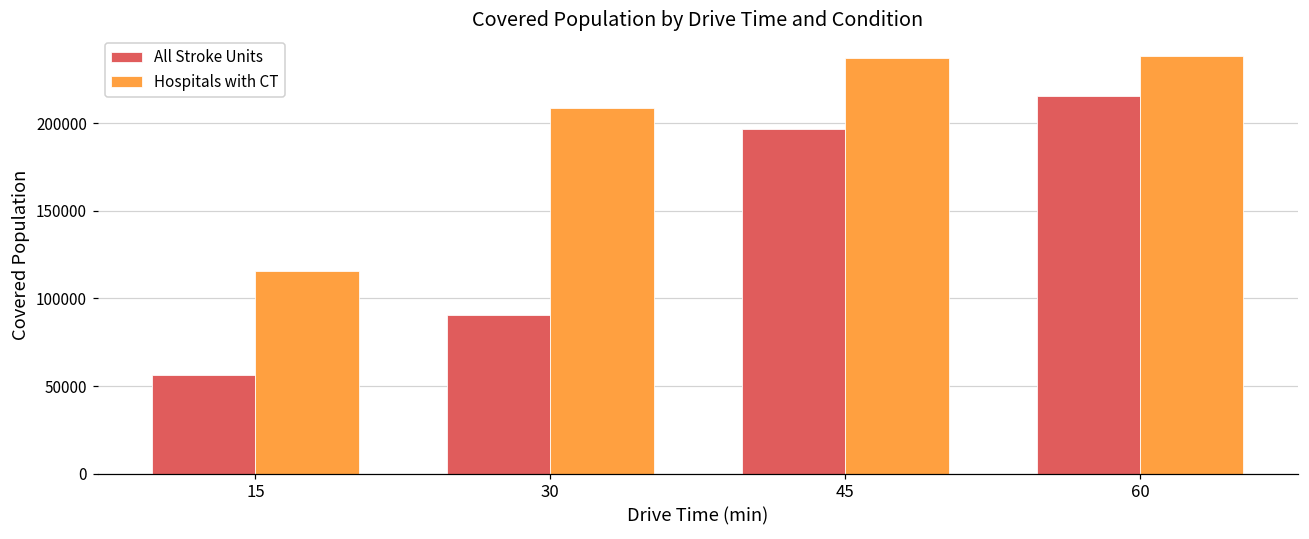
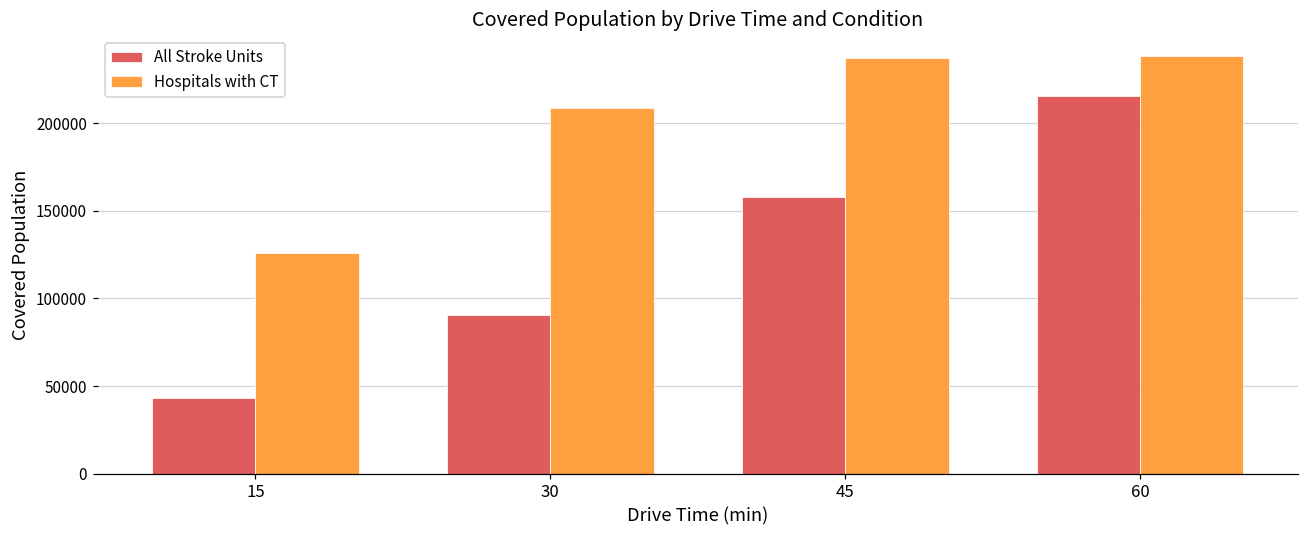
All Stroke Units, 15: 56000 -> 43000
Hospitals with CT, 15: 116000 -> 126000
All Stroke Units, 45: 197000 -> 158000
